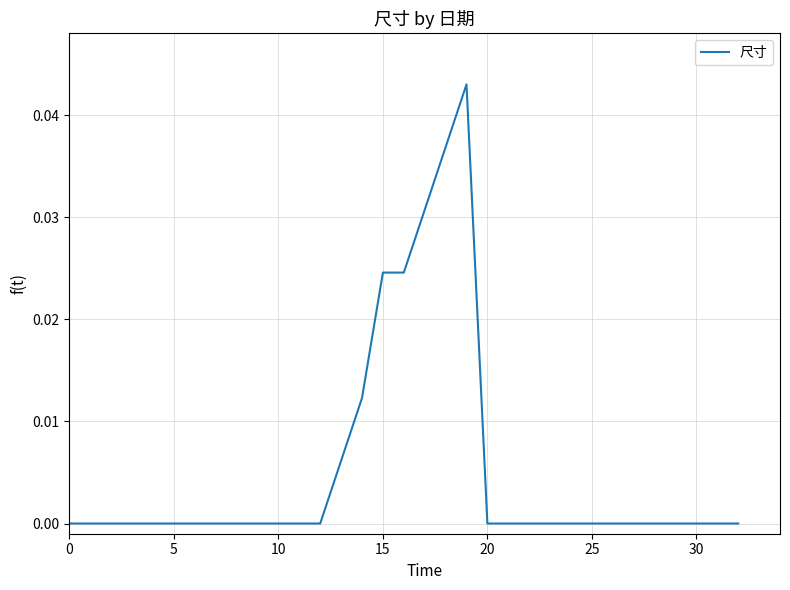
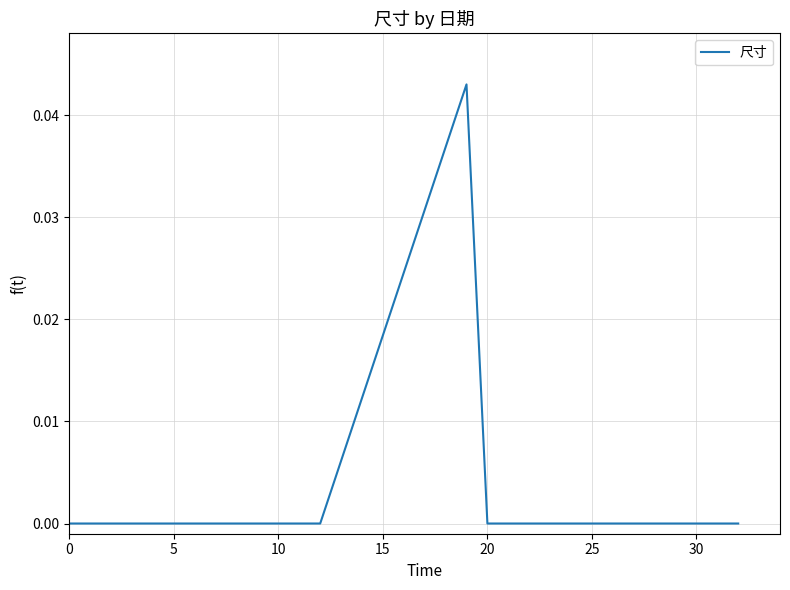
15: 0.0246 -> 0.0184
